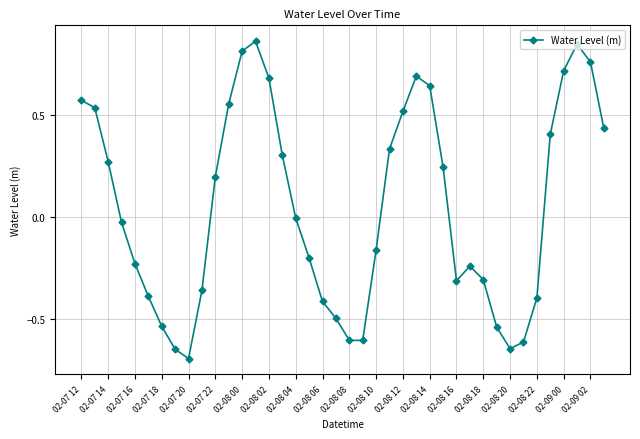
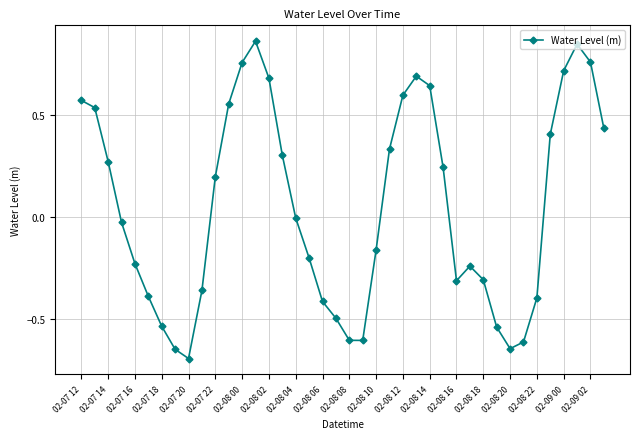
02-08 00: 0.81 -> 0.76
02-08 12: 0.52 -> 0.60
